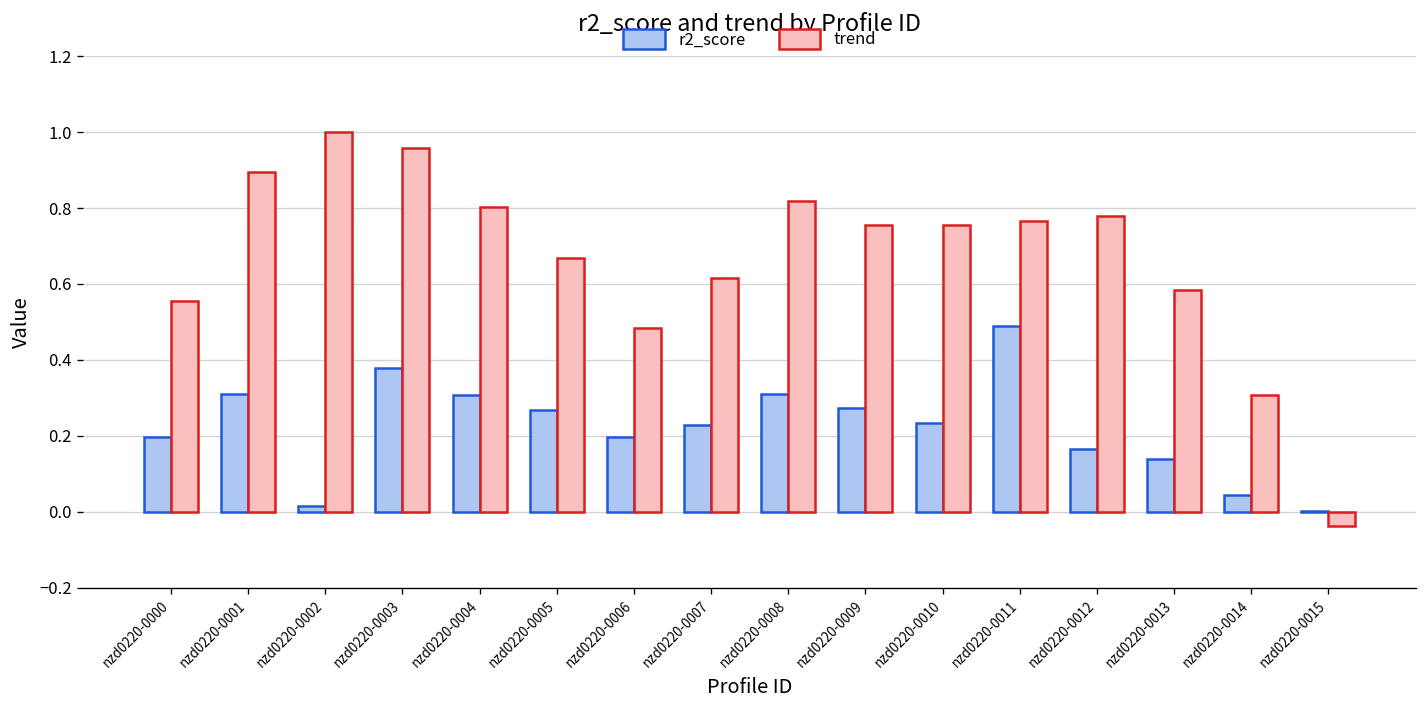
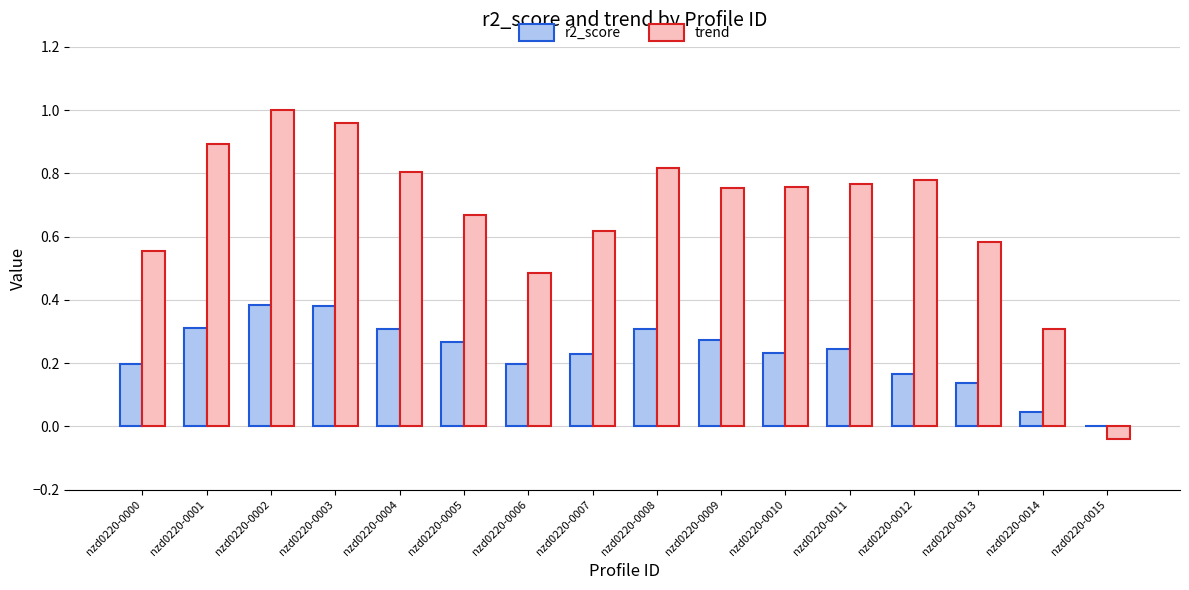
r2_score, nzd0220-0002: 0.02 -> 0.38
r2_score, nzd0220-0011: 0.49 -> 0.25
